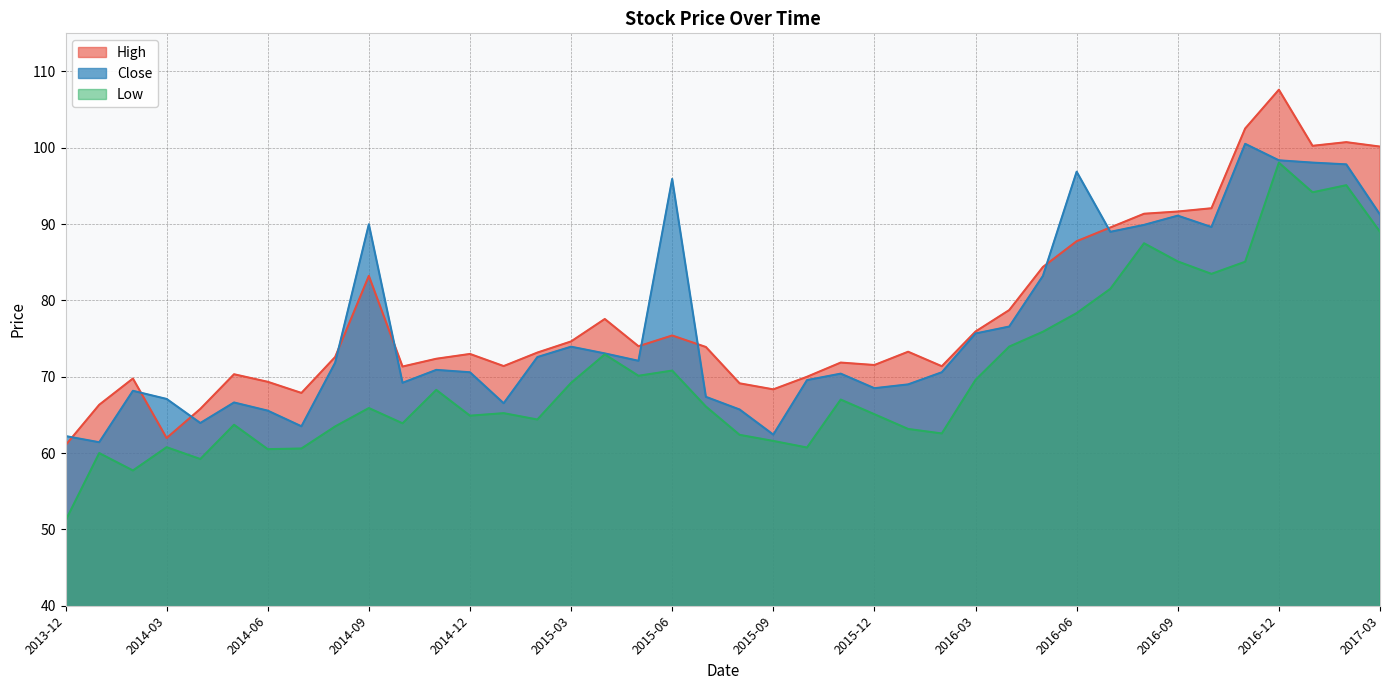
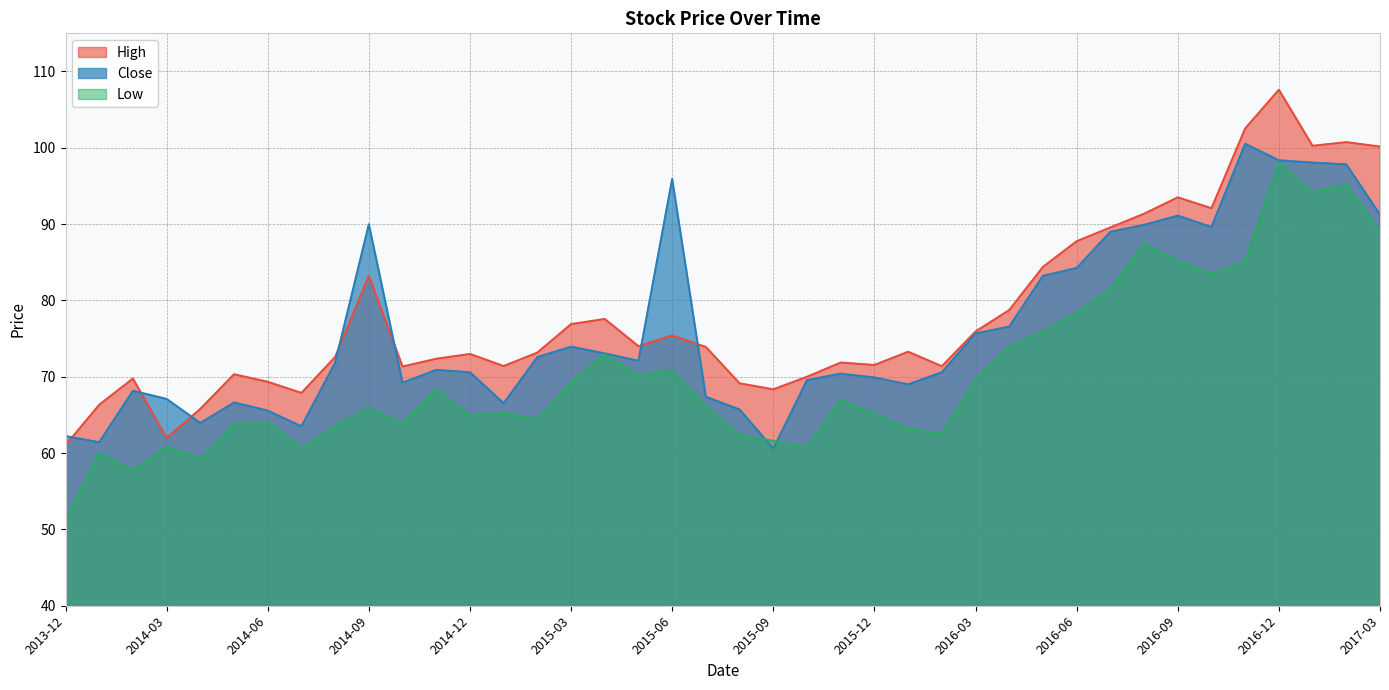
Low, 2014-06: 61 -> 64
High, 2015-03: 75 -> 77
Close, 2015-09: 62 -> 61
Close, 2015-12: 69 -> 70
Close, 2016-06: 97 -> 84
High, 2016-09: 92 -> 94
